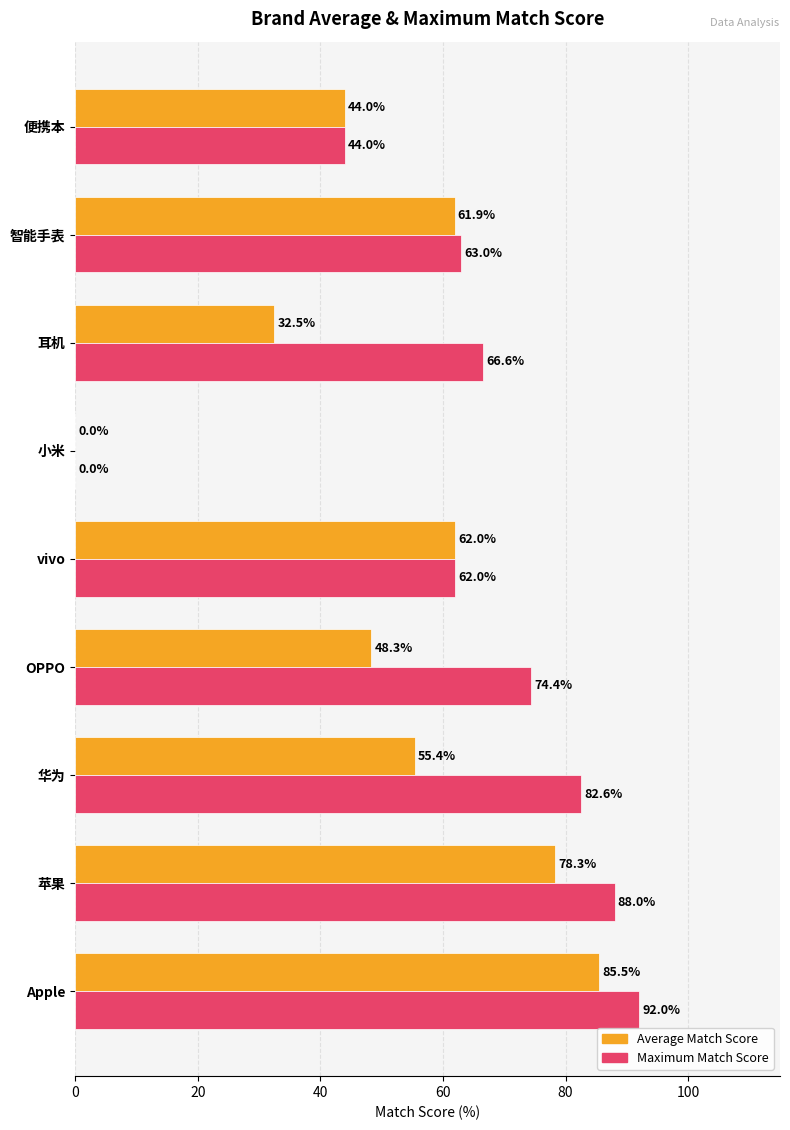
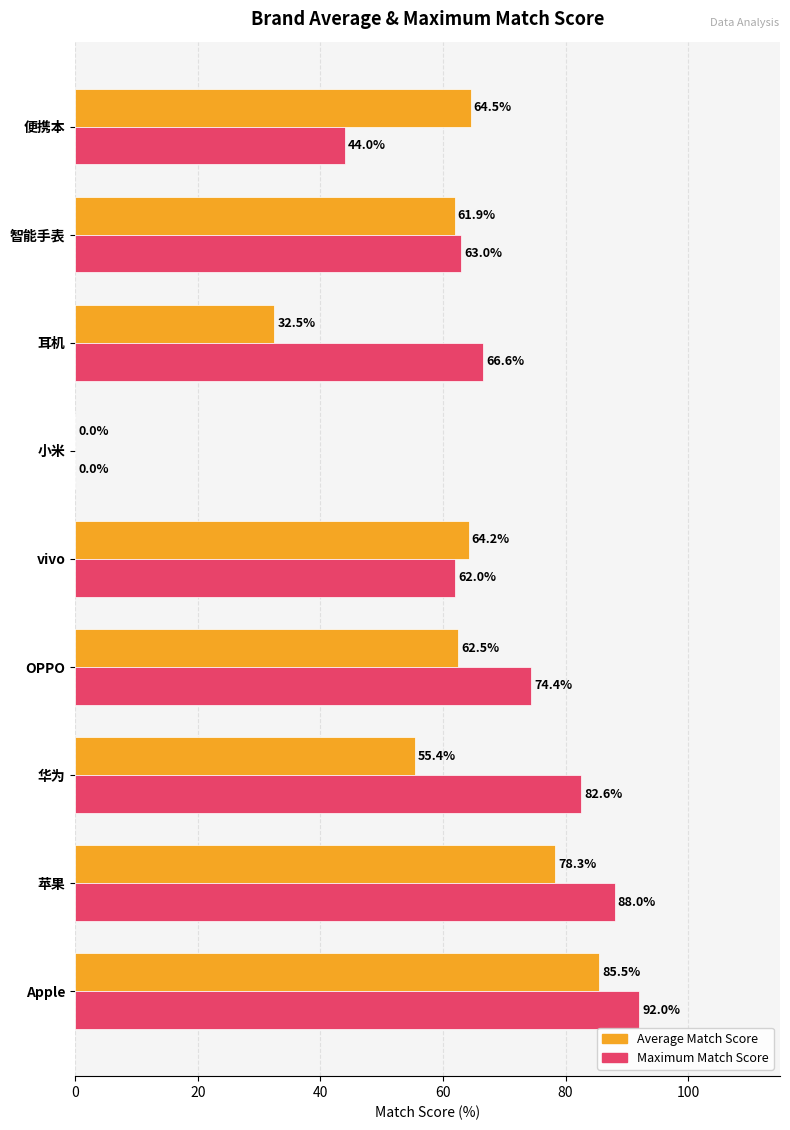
Average Match Score, 便携本: 44.0% -> 64.5%
Average Match Score, vivo: 62.0% -> 64.2%
Average Match Score, OPPO: 48.3% -> 62.5%
